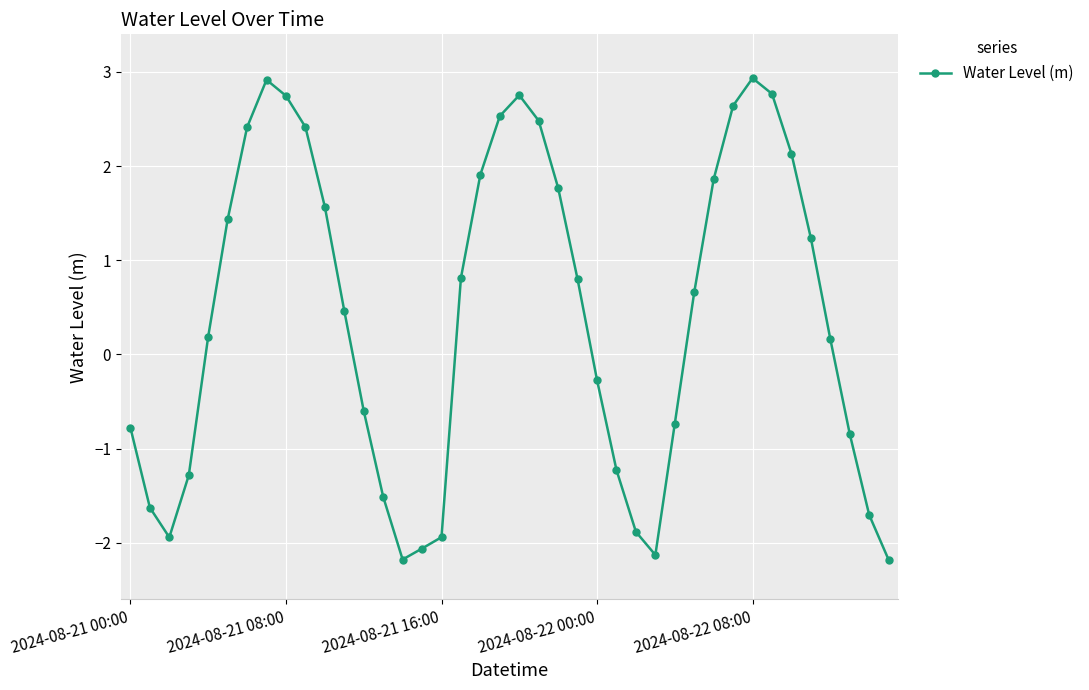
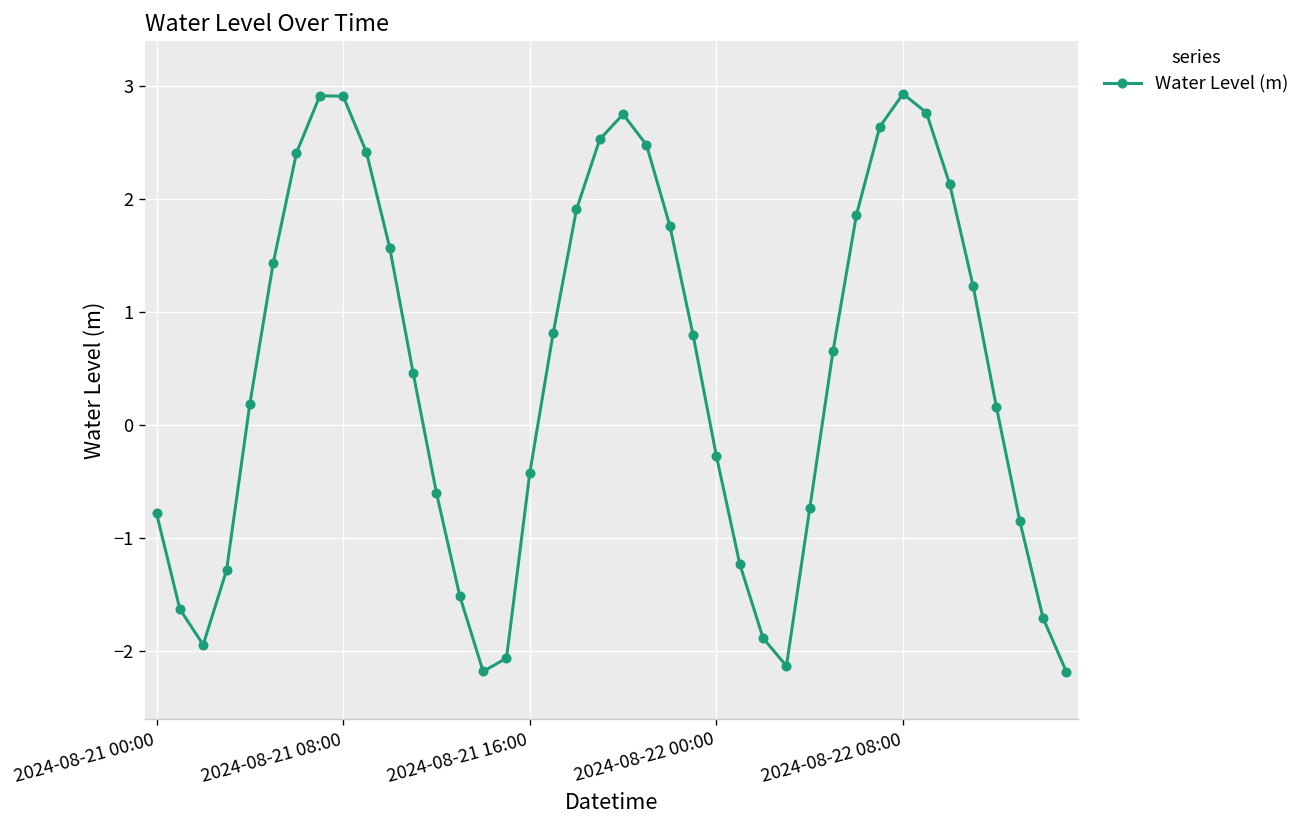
2024-08-21 08:00: 2.7 -> 2.9
2024-08-21 16:00: -1.9 -> -0.4
